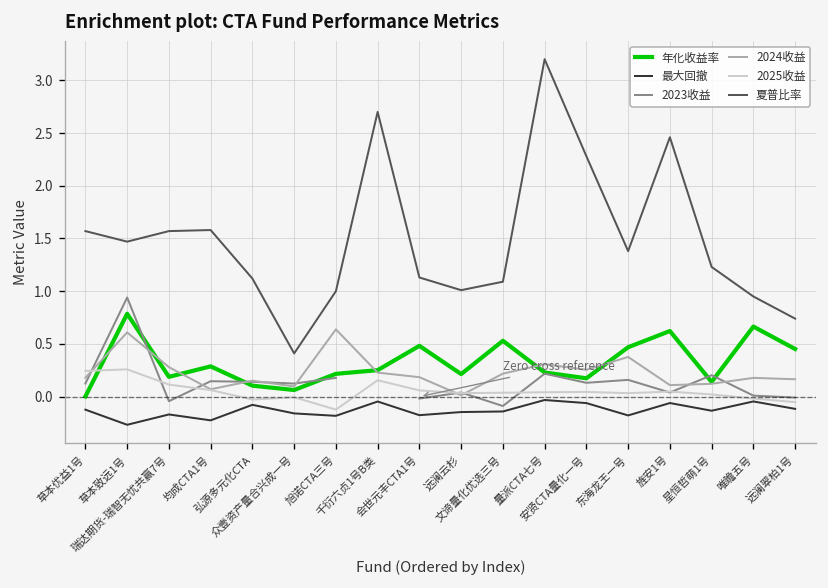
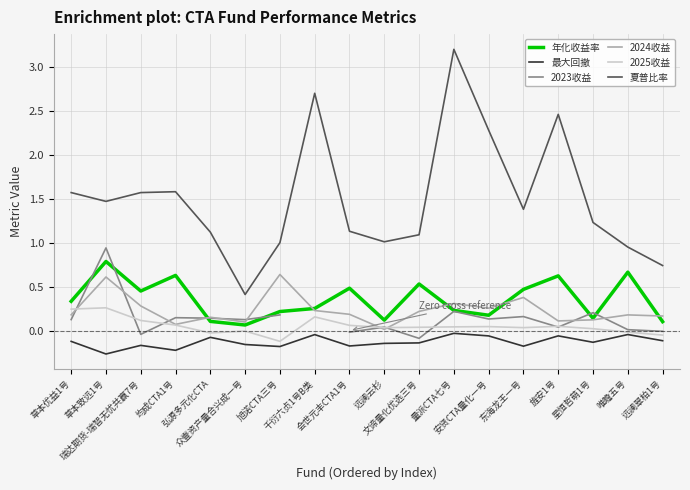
年化收益率, 草本优益1号: 0.0 -> 0.3
年化收益率, 瑞达期货-瑞智无忧共赢7号: 0.2 -> 0.4
年化收益率, 均成CTA1号: 0.3 -> 0.6
年化收益率, 远澜云杉: 0.2 -> 0.1
年化收益率, 远澜翠柏1号: 0.5 -> 0.1
